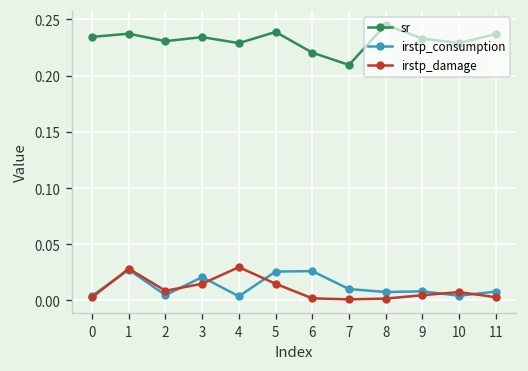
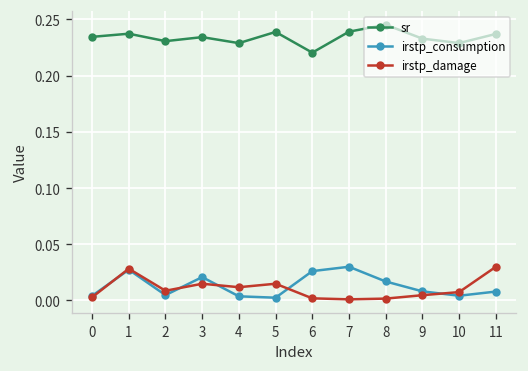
irstp_damage, 4: 0.03 -> 0.01
irstp_consumption, 5: 0.03 -> 0.00
sr, 7: 0.21 -> 0.24
irstp_consumption, 7: 0.01 -> 0.03
irstp_consumption, 8: 0.01 -> 0.02
irstp_damage, 11: 0.00 -> 0.03
